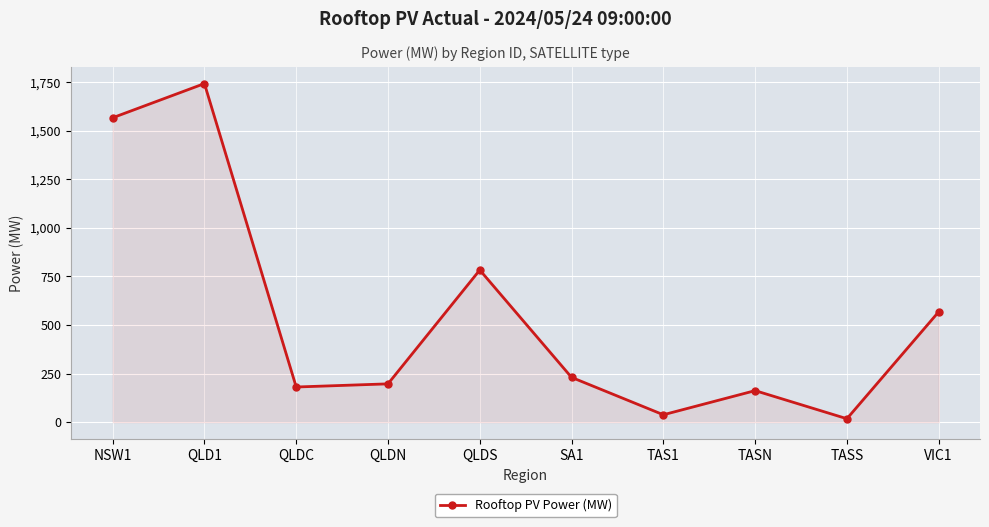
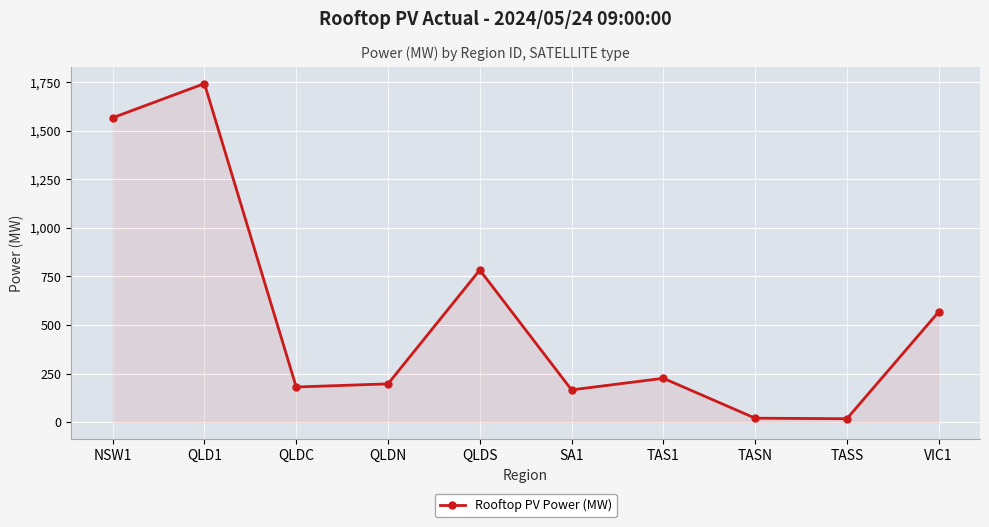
SA1: 230 -> 170
TAS1: 40 -> 230
TASN: 160 -> 20
